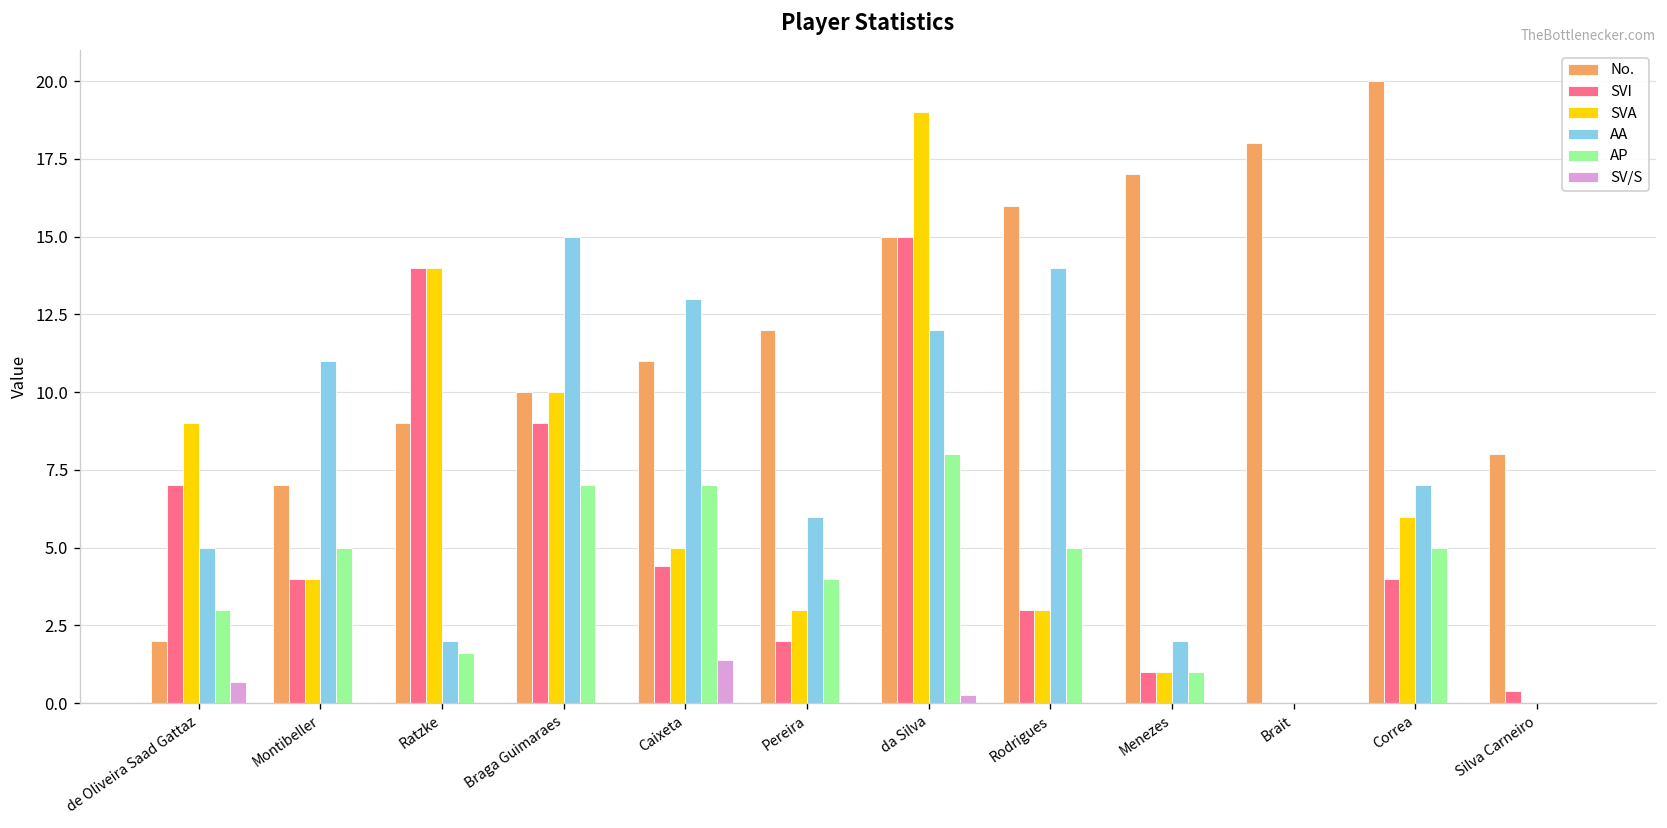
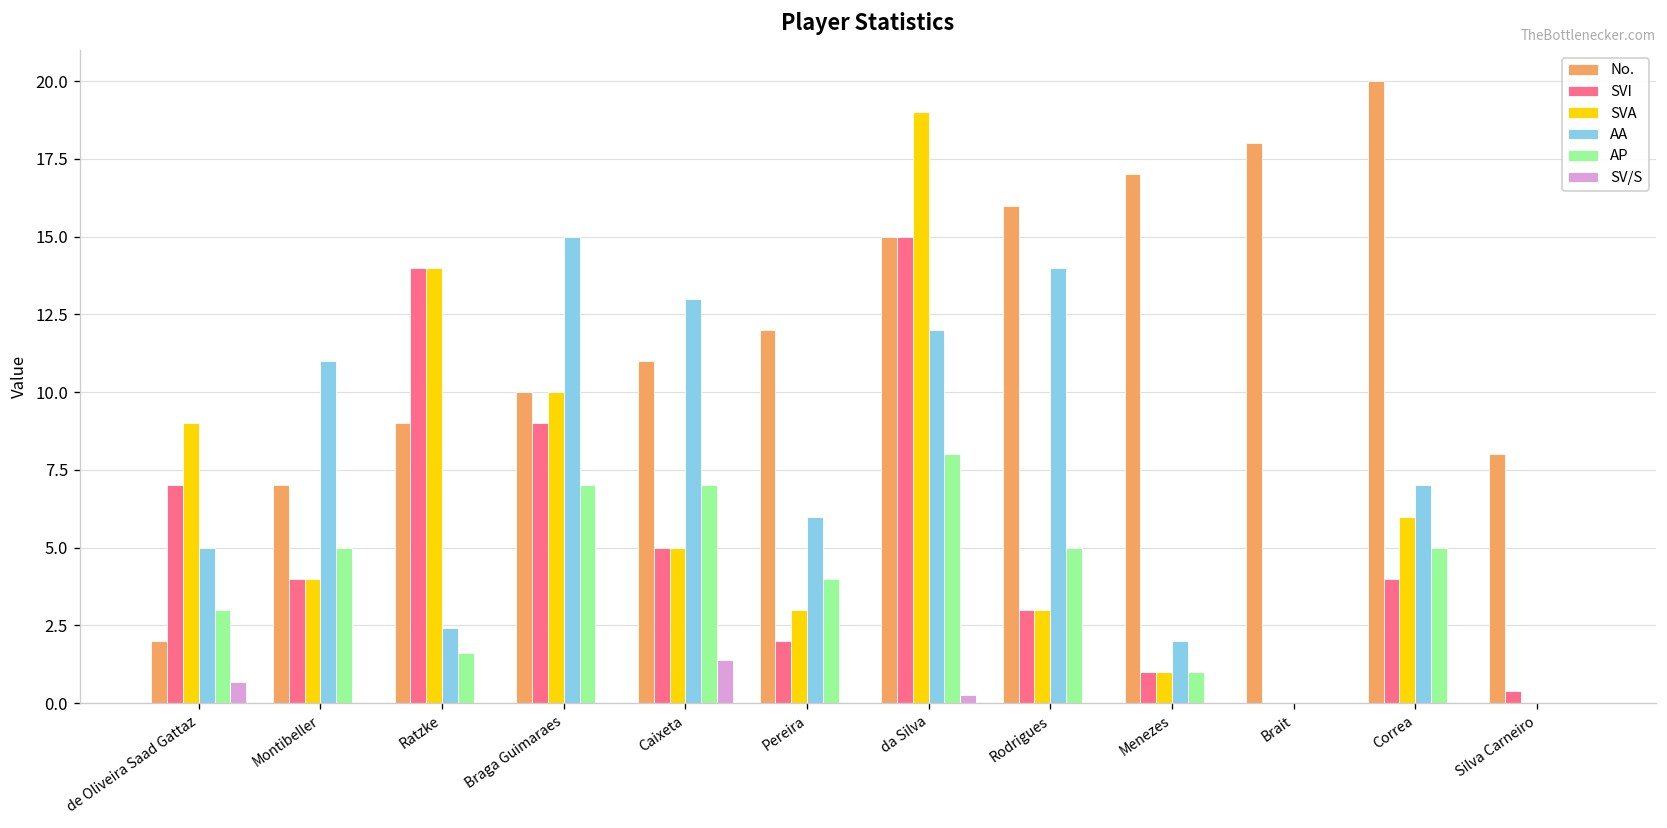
AA, Ratzke: 2.0 -> 2.4
SVI, Caixeta: 4.4 -> 5.0
